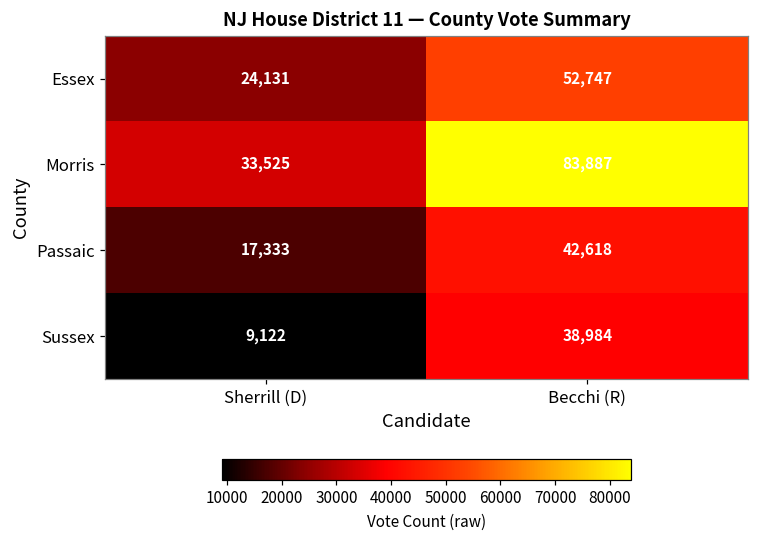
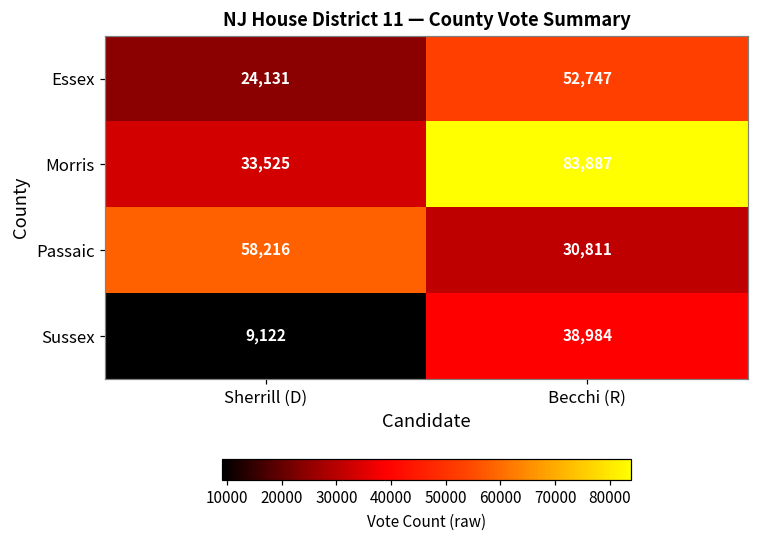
Passaic, Sherrill (D): 17,333 -> 58,216
Passaic, Becchi (R): 42,618 -> 30,811
